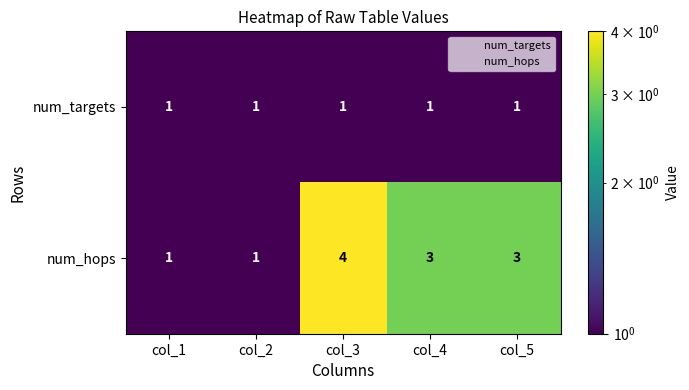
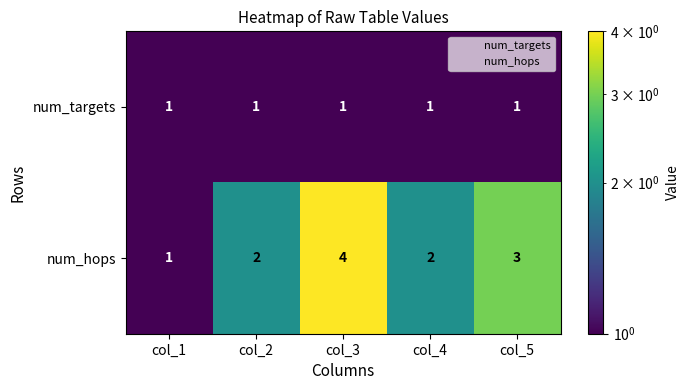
num_hops, col_2: 1 -> 2
num_hops, col_4: 3 -> 2
